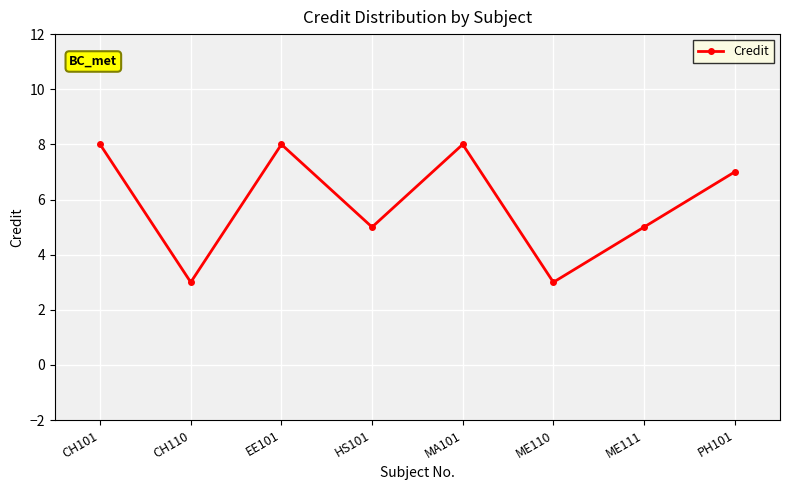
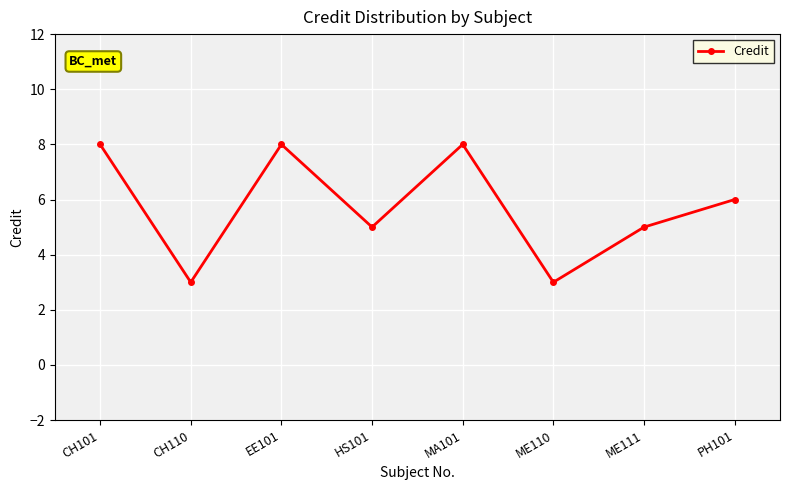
PH101: 7 -> 6
